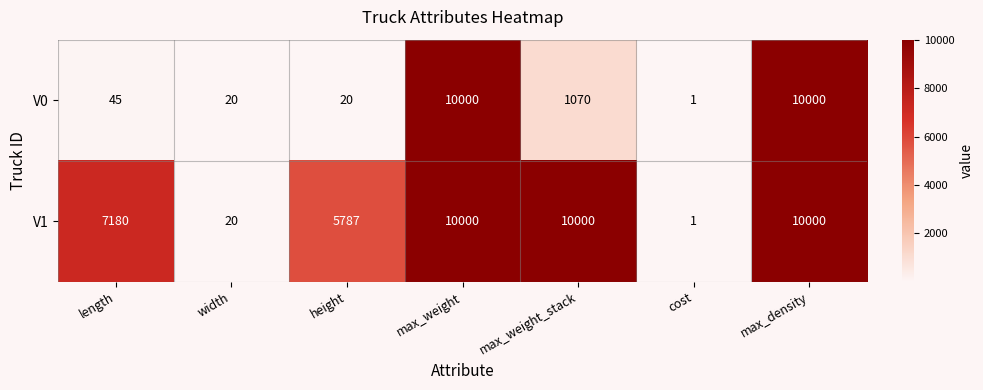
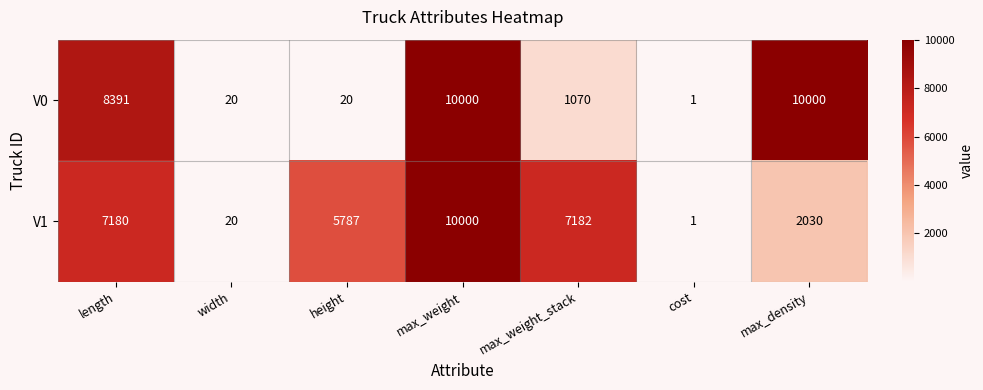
V0, length: 45 -> 8391
V1, max_weight_stack: 10000 -> 7182
V1, max_density: 10000 -> 2030
